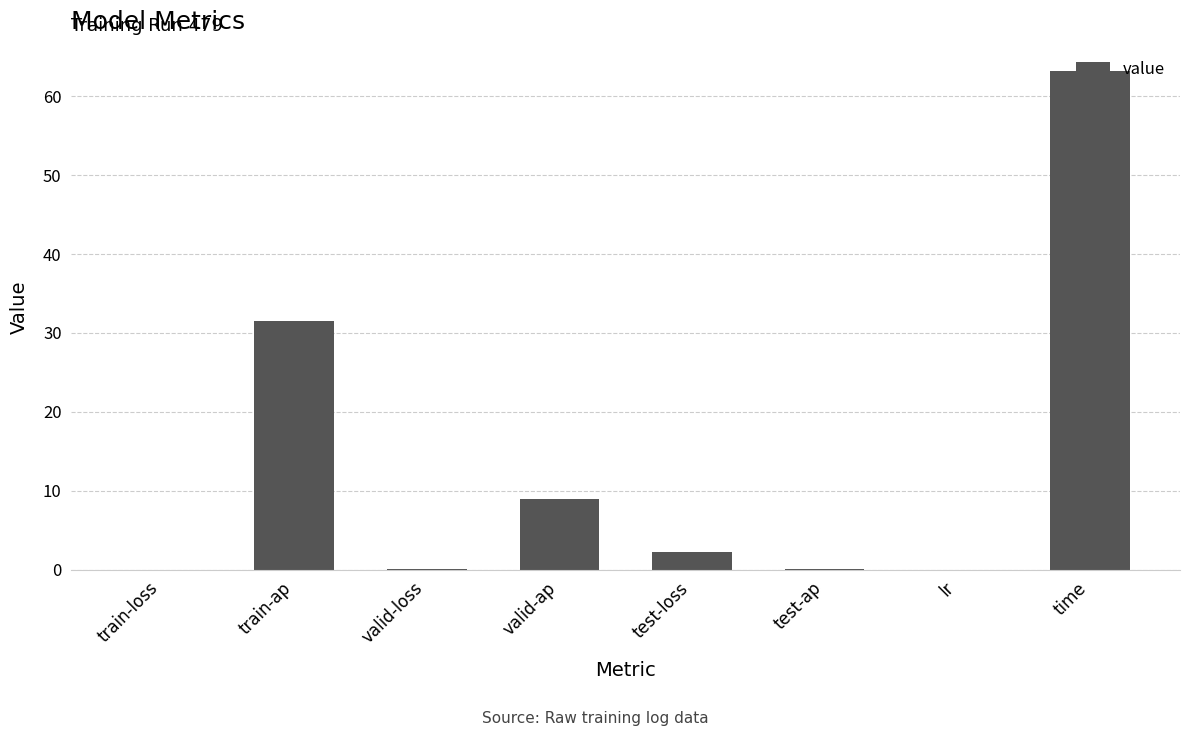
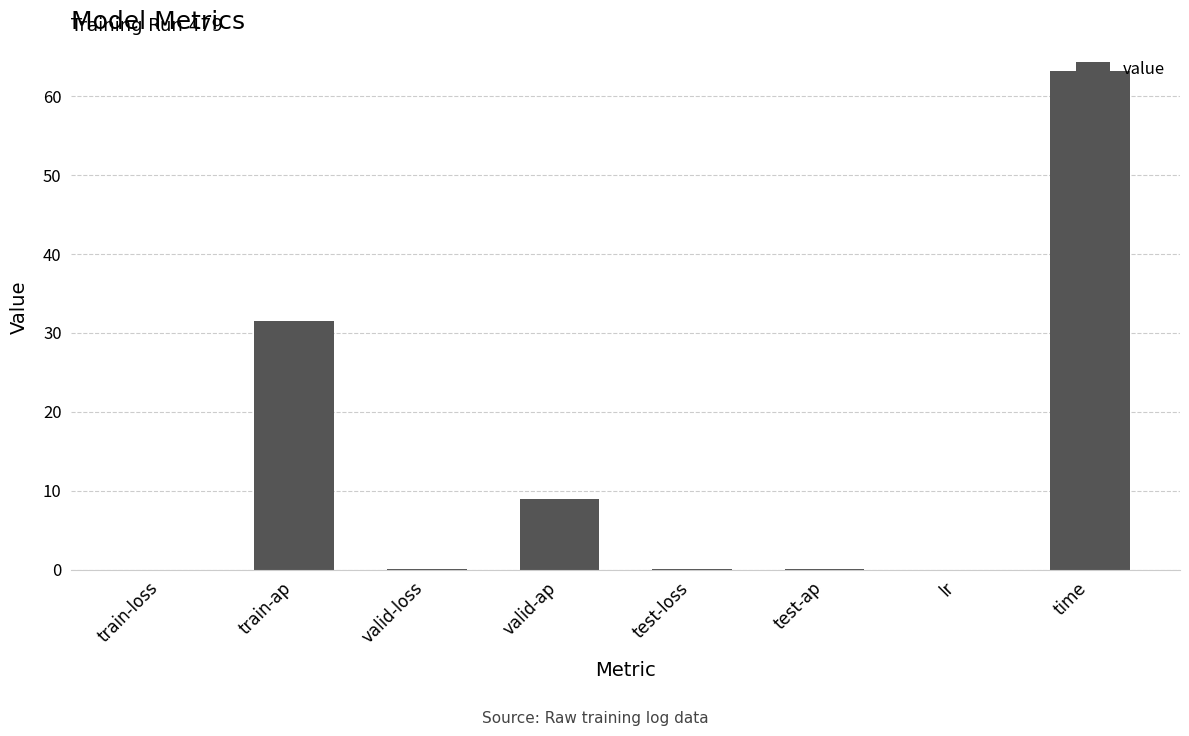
test-loss: 2 -> 0
